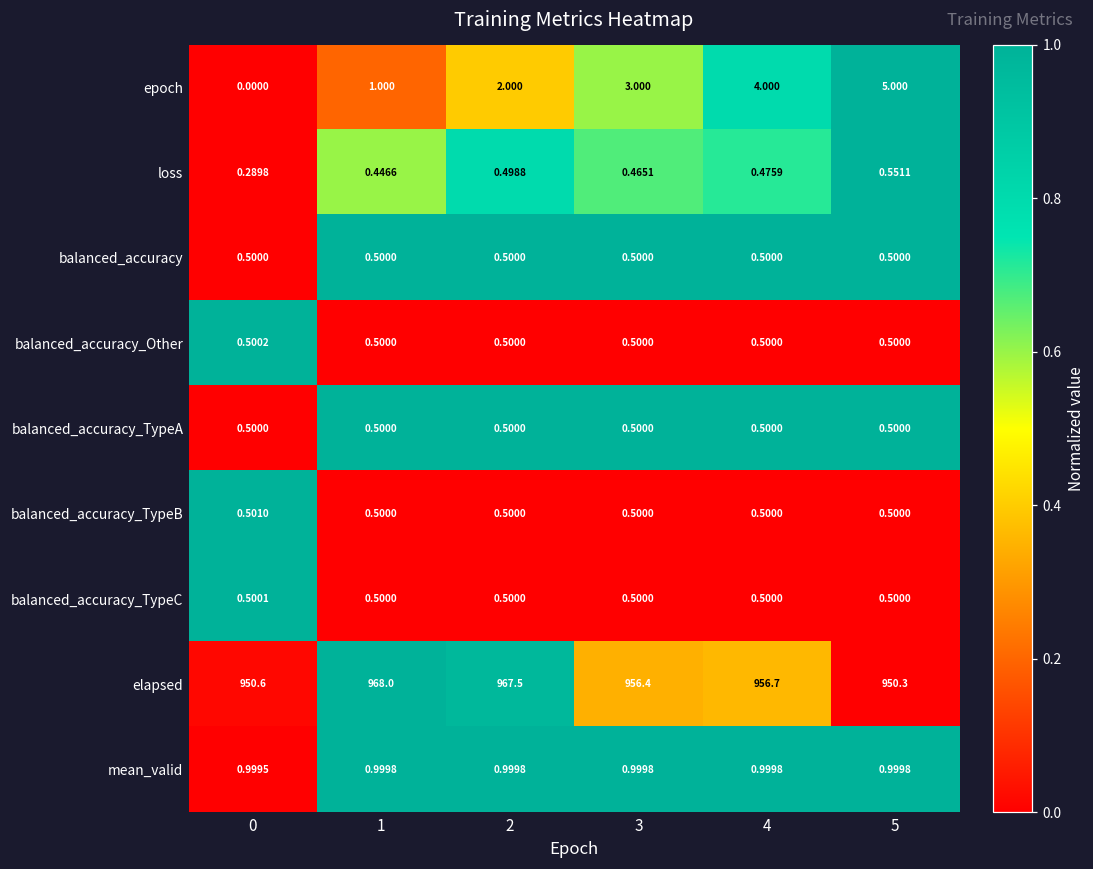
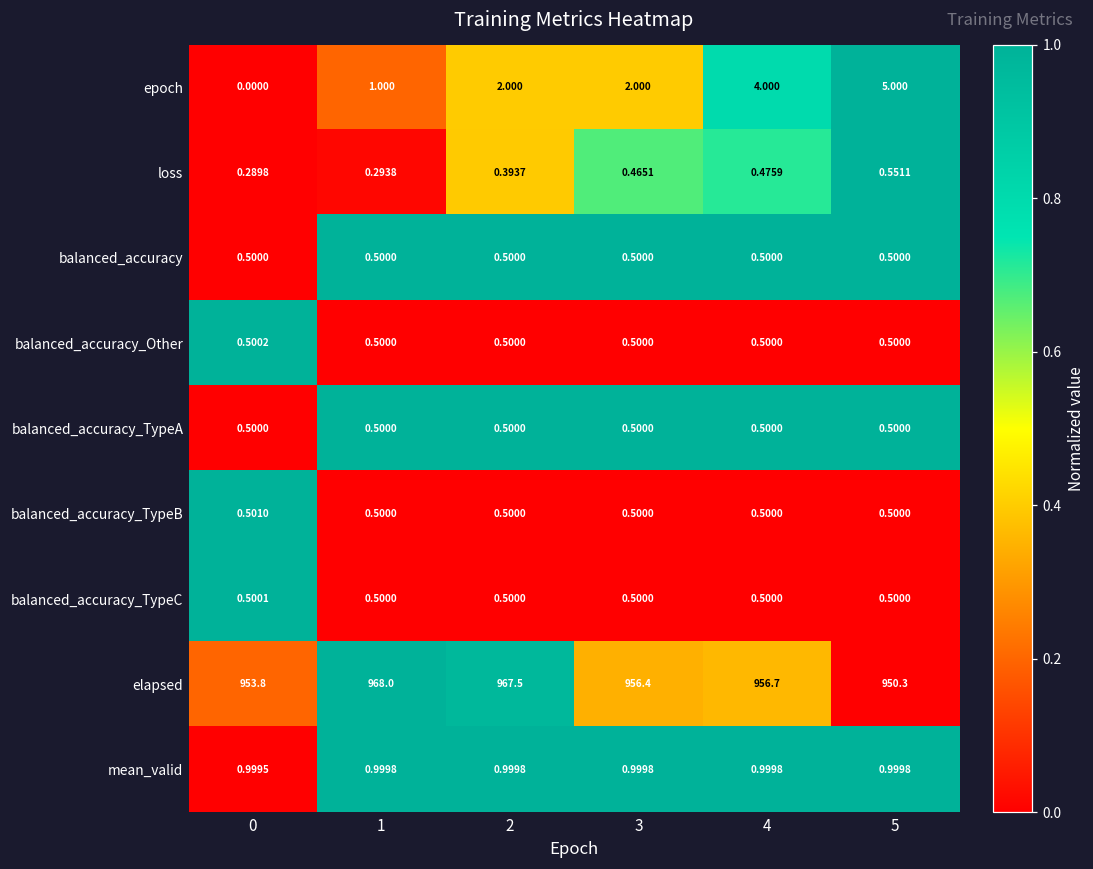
epoch, 3: 3.000 -> 2.000
loss, 1: 0.4466 -> 0.2938
loss, 2: 0.4988 -> 0.3937
elapsed, 0: 950.6 -> 953.8
